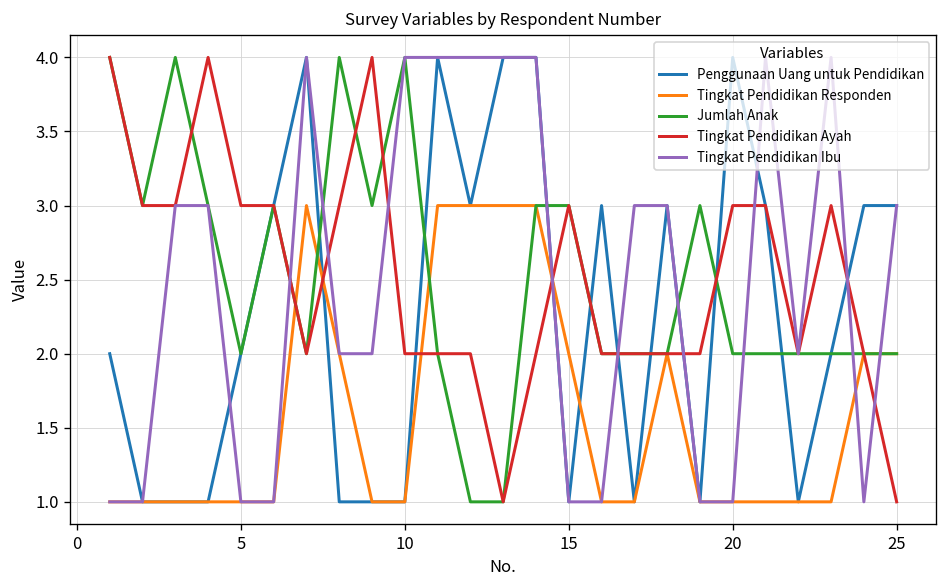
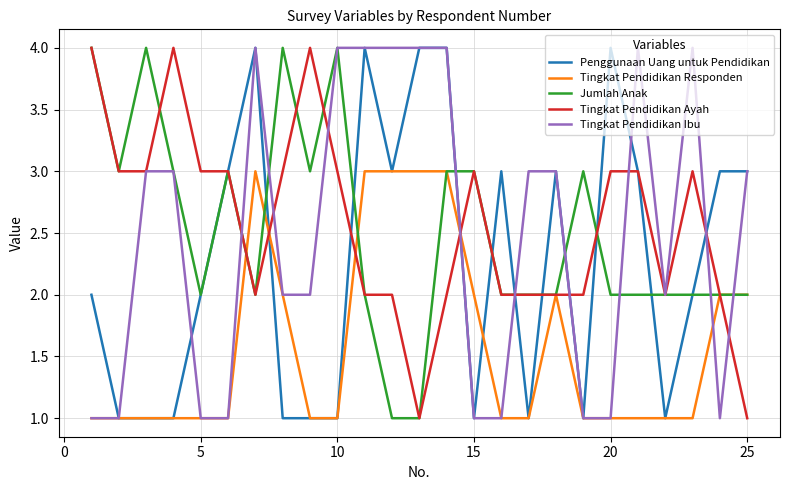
Tingkat Pendidikan Ayah, 10: 2 -> 3
